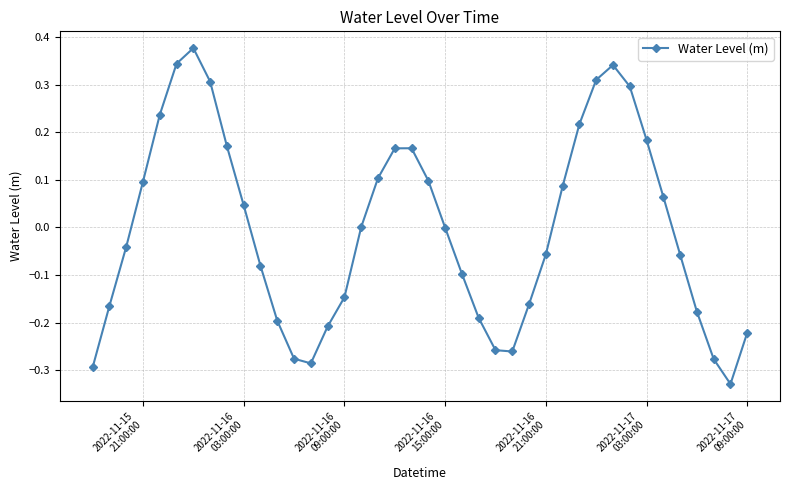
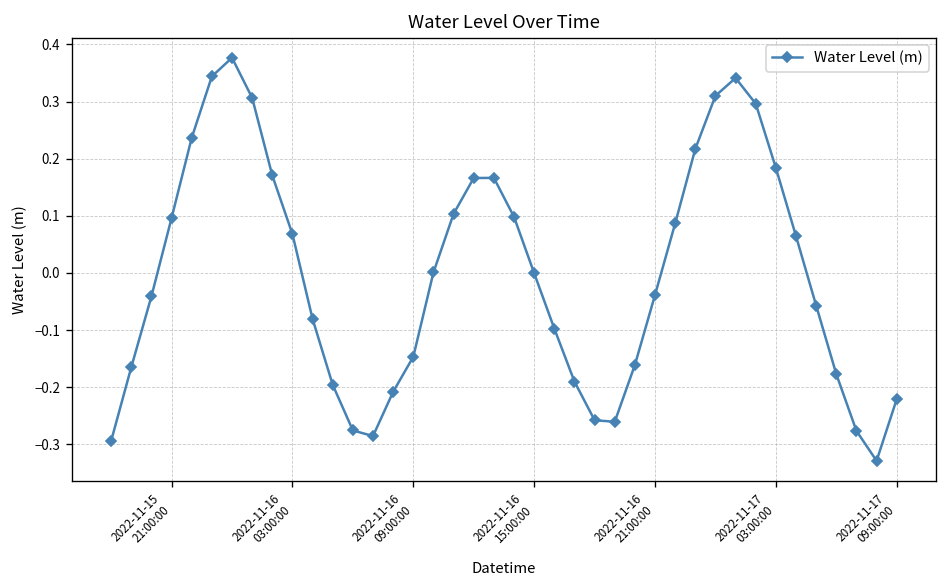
2022-11-16 03:00:00: 0.05 -> 0.07
2022-11-16 21:00:00: -0.06 -> -0.04
